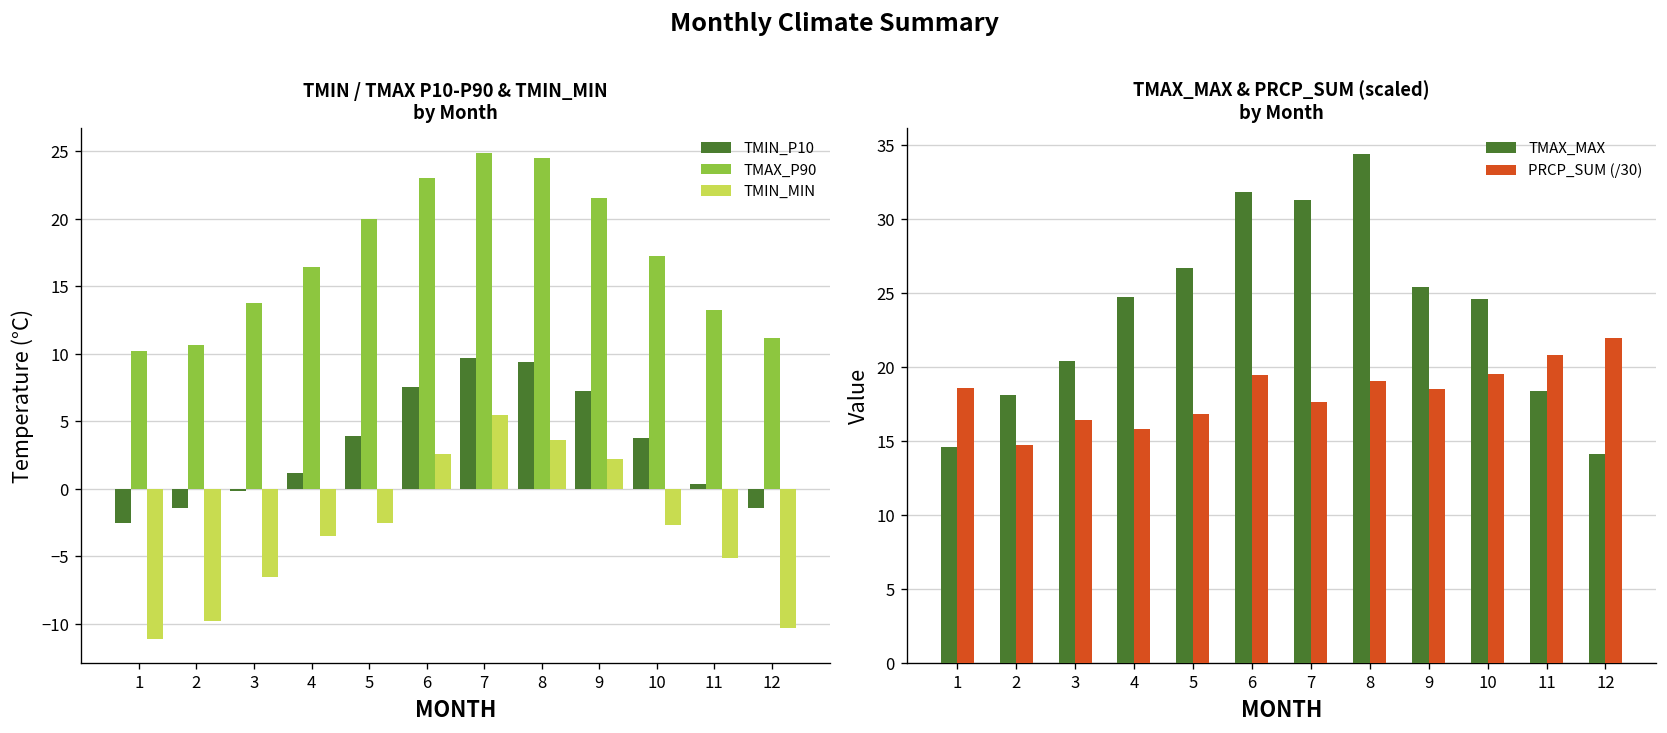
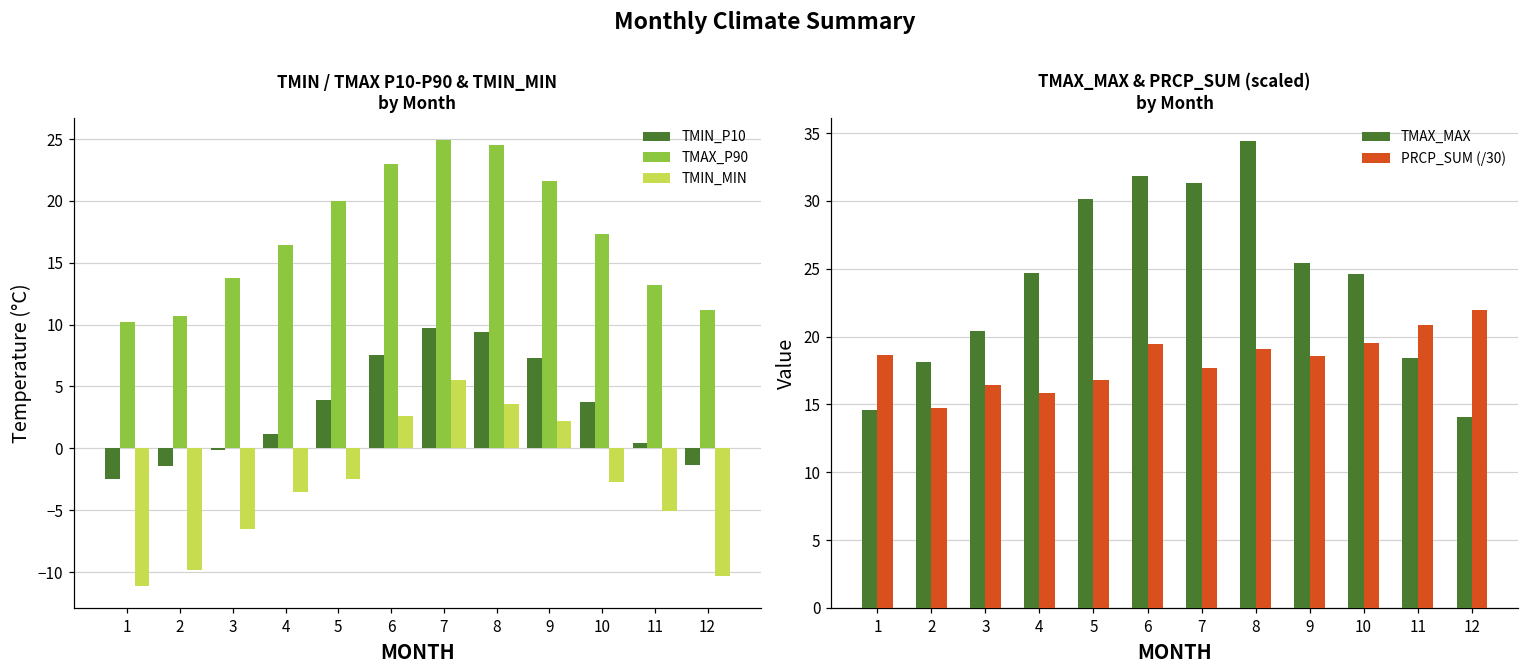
TMAX_MAX & PRCP_SUM (scaled) by Month, TMAX_MAX, 5: 26.7 -> 30.1
